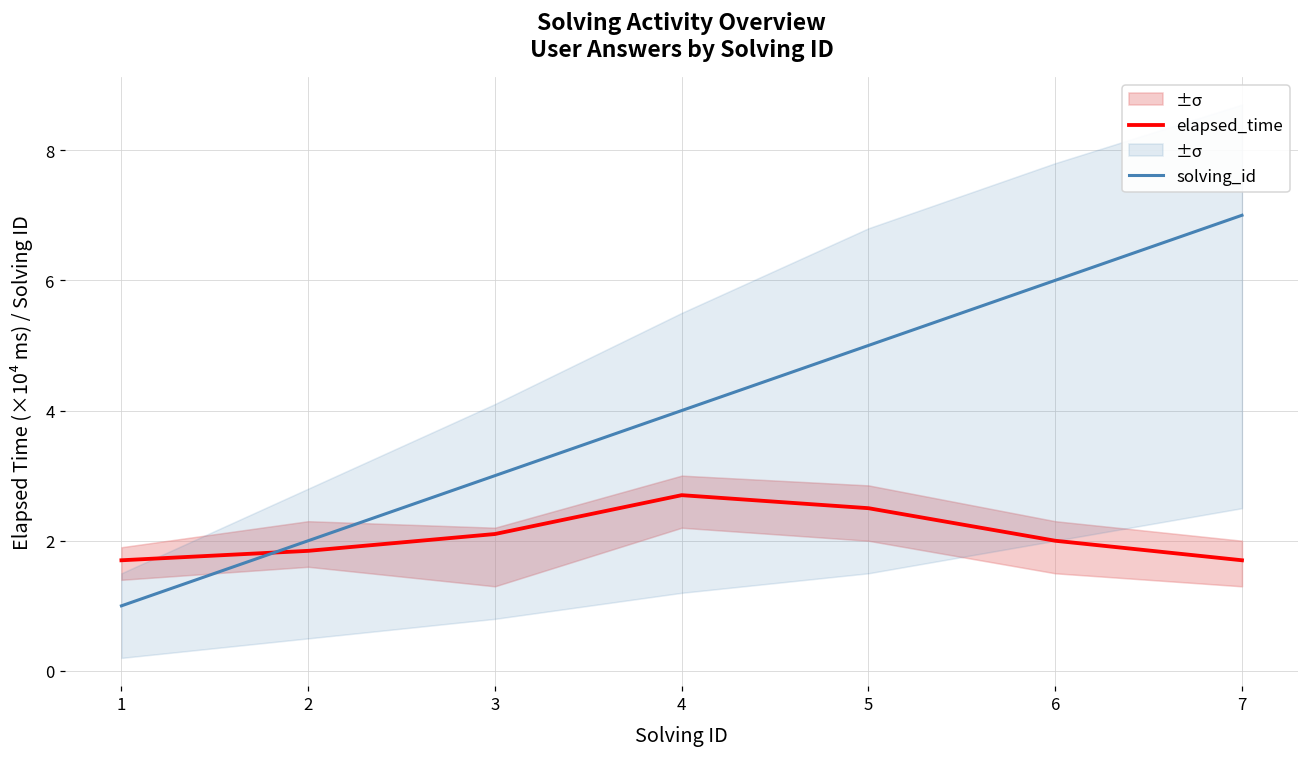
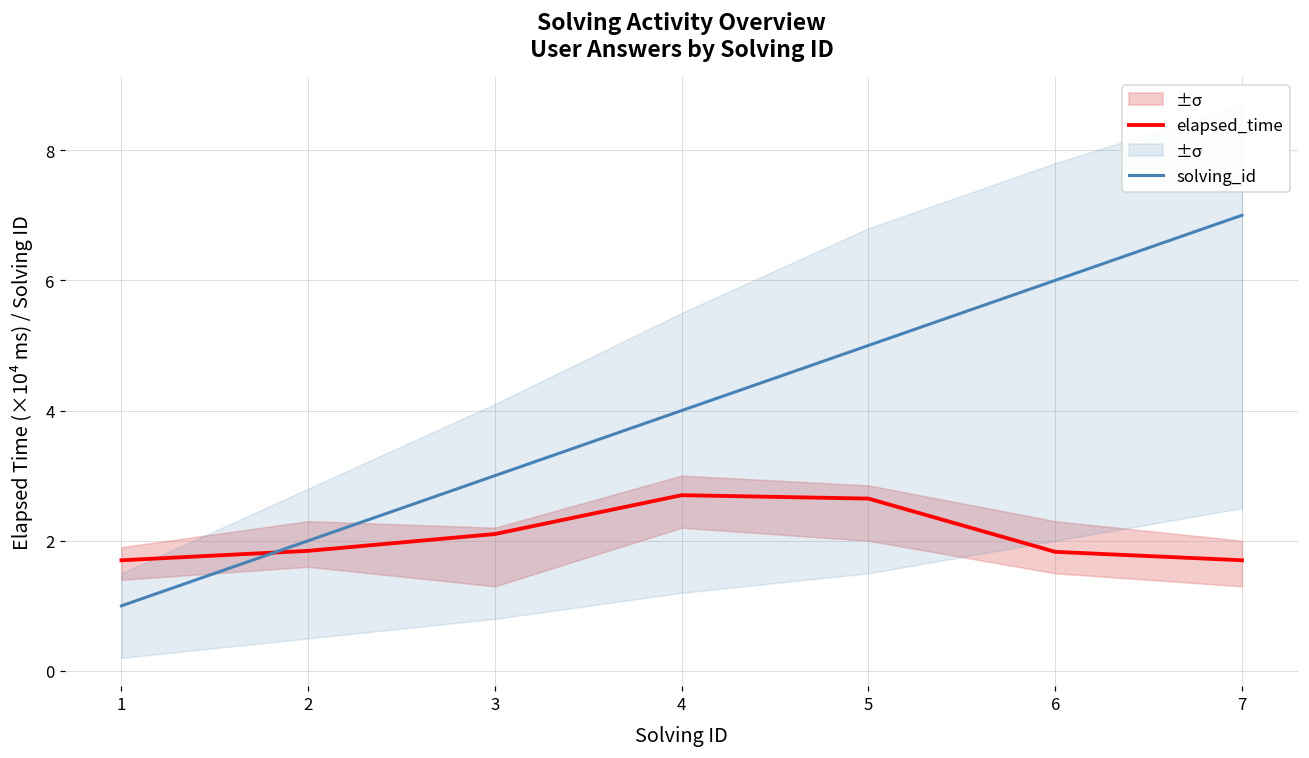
elapsed_time, 5: 2.5 -> 2.6
elapsed_time, 6: 2.0 -> 1.8
